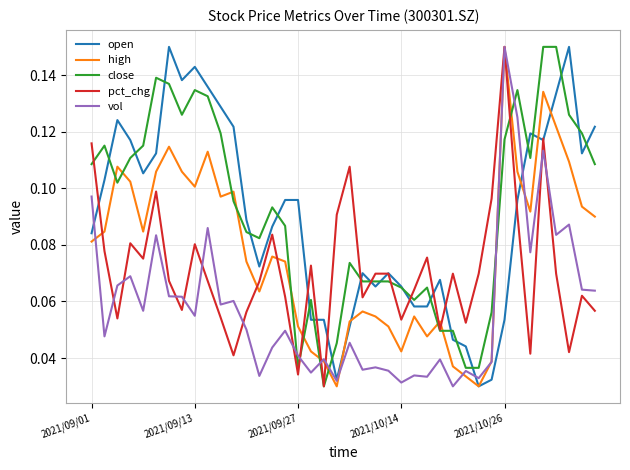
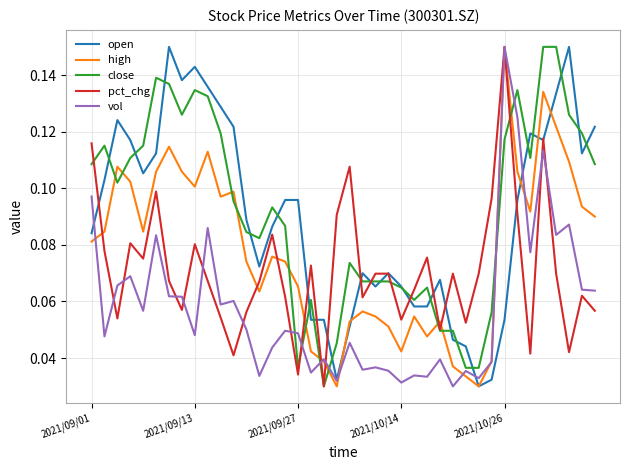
vol, 2021/09/13: 0.055 -> 0.048
high, 2021/09/27: 0.051 -> 0.065
vol, 2021/09/27: 0.041 -> 0.049
